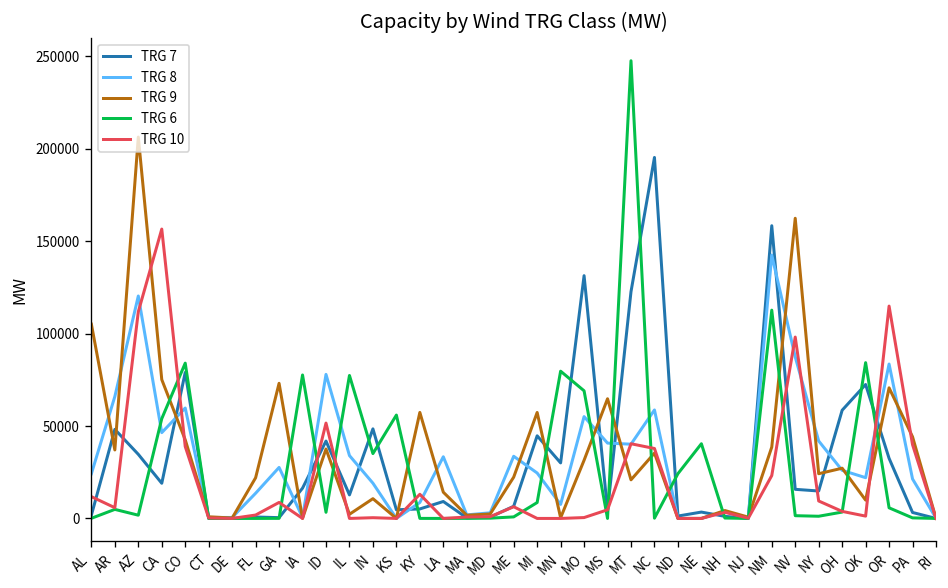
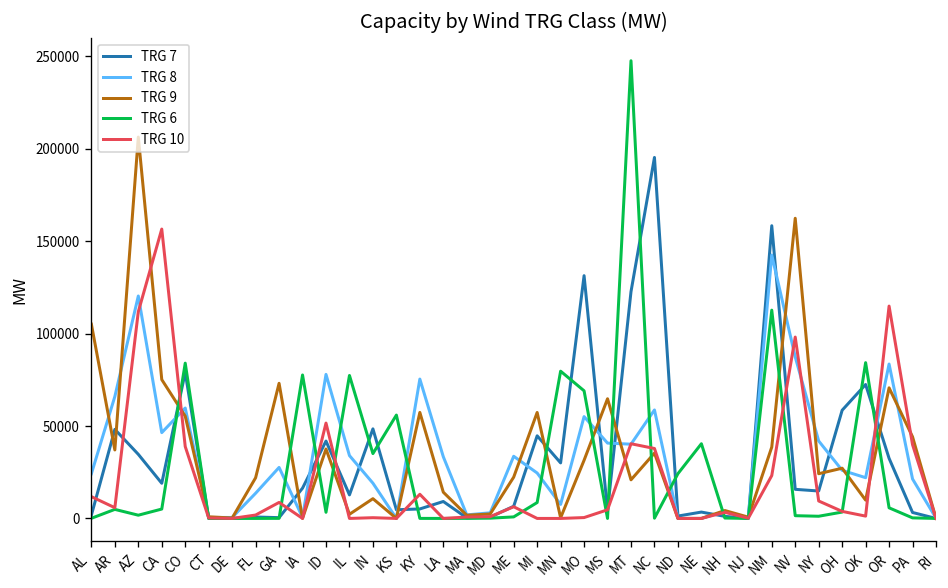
TRG 6, CA: 54000 -> 5000
TRG 9, CO: 43000 -> 55000
TRG 8, KY: 9000 -> 75000
